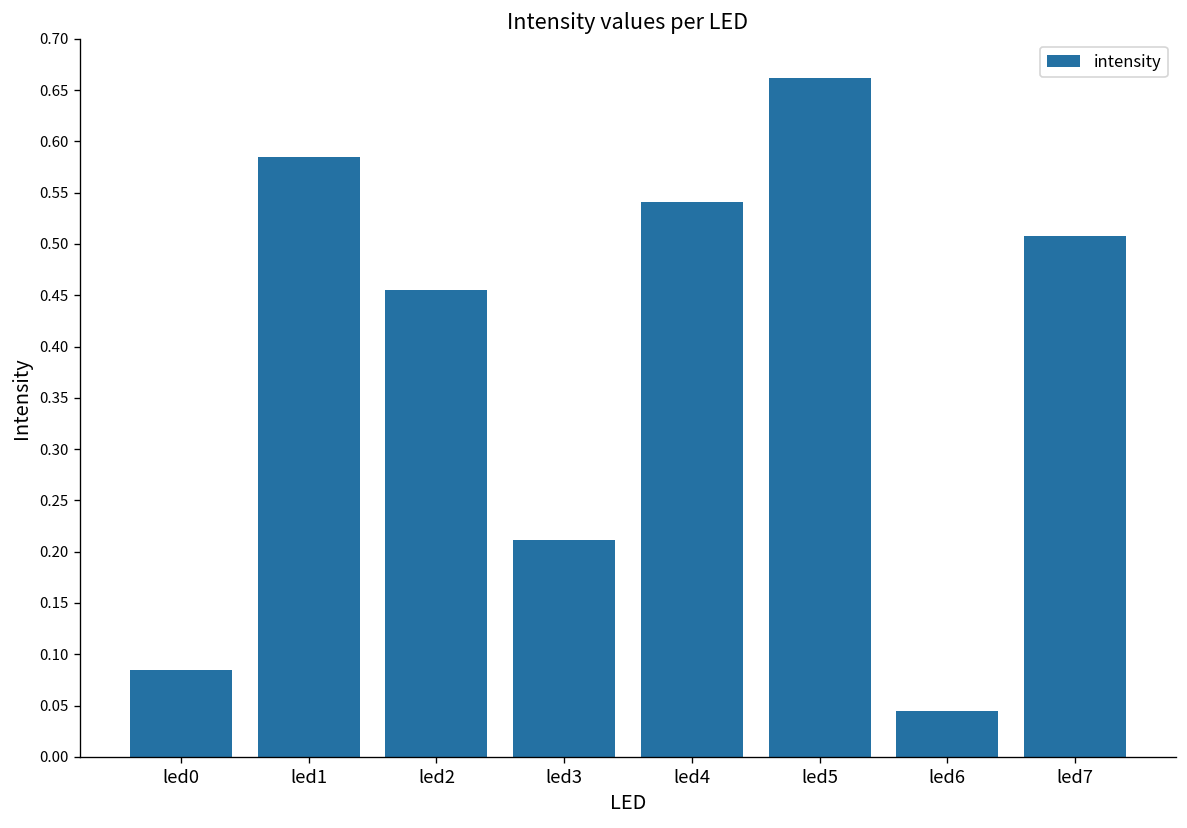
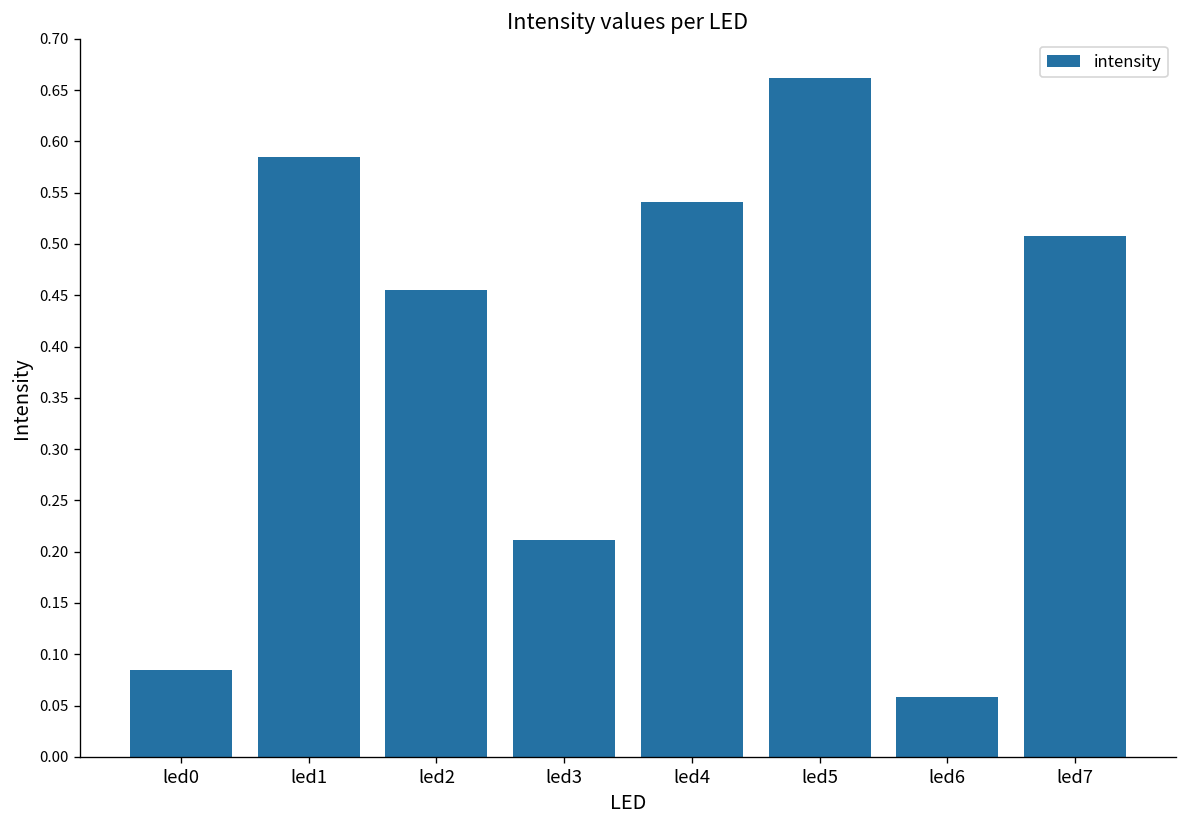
led6: 0.05 -> 0.06
